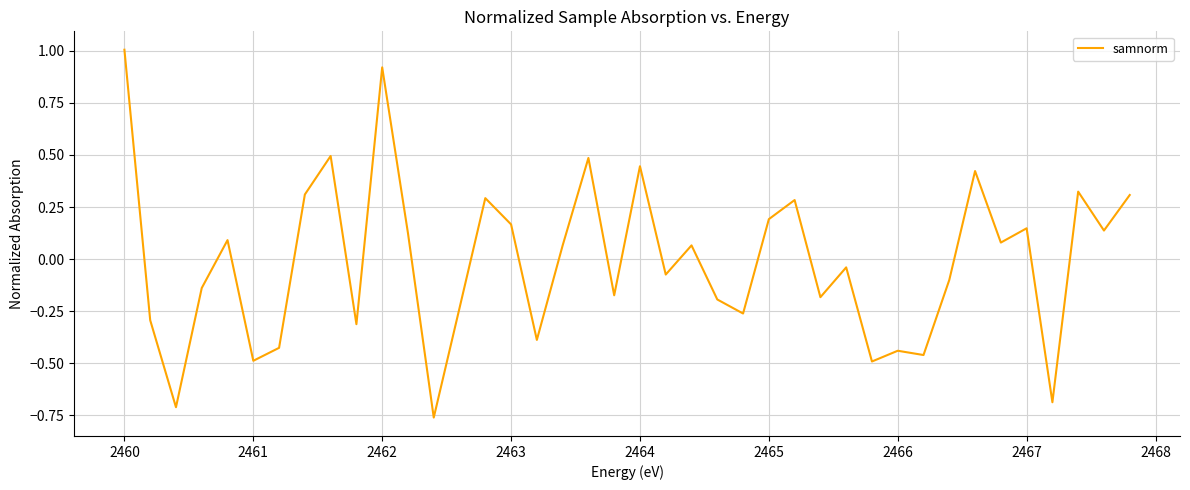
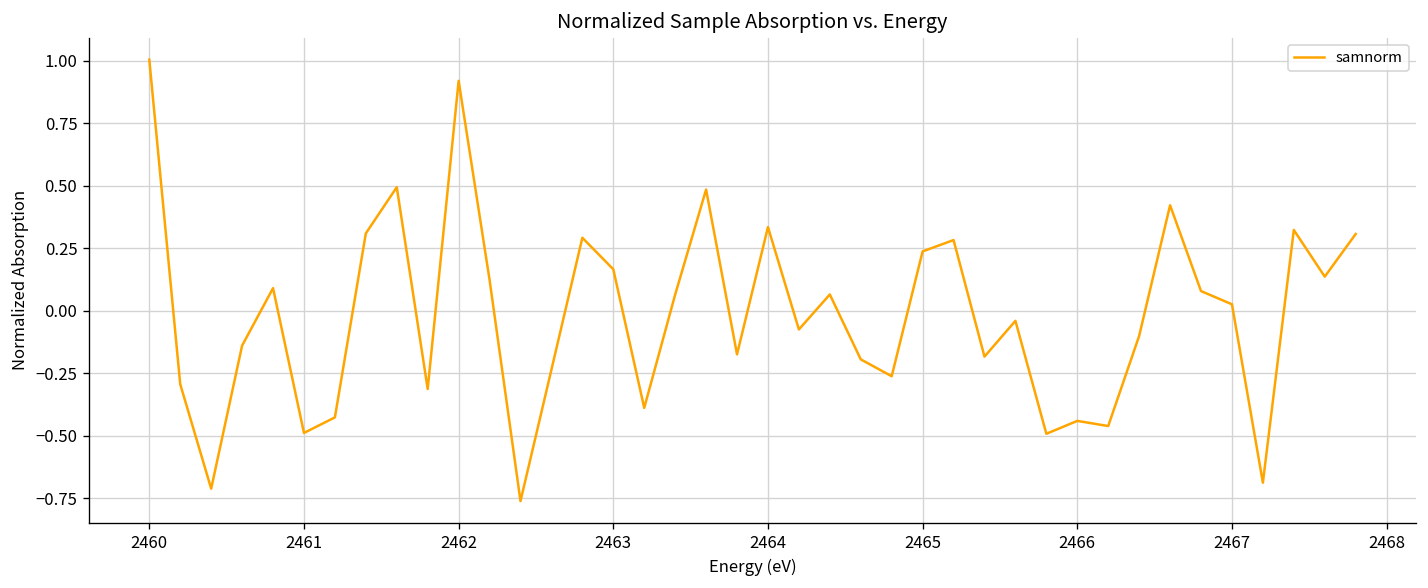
2464: 0.45 -> 0.34
2465: 0.19 -> 0.24
2467: 0.15 -> 0.03
